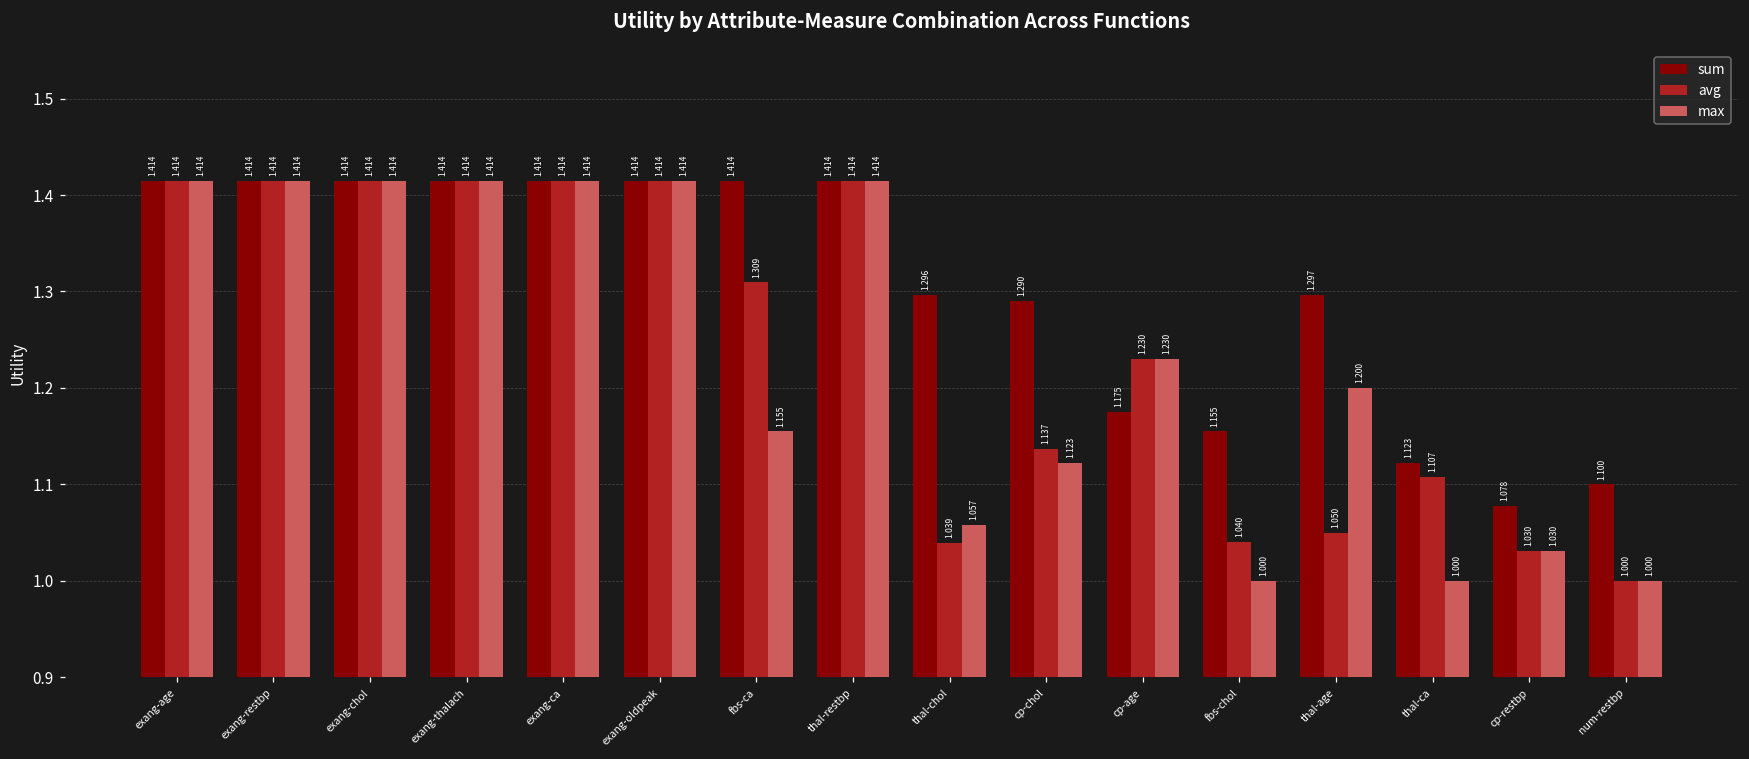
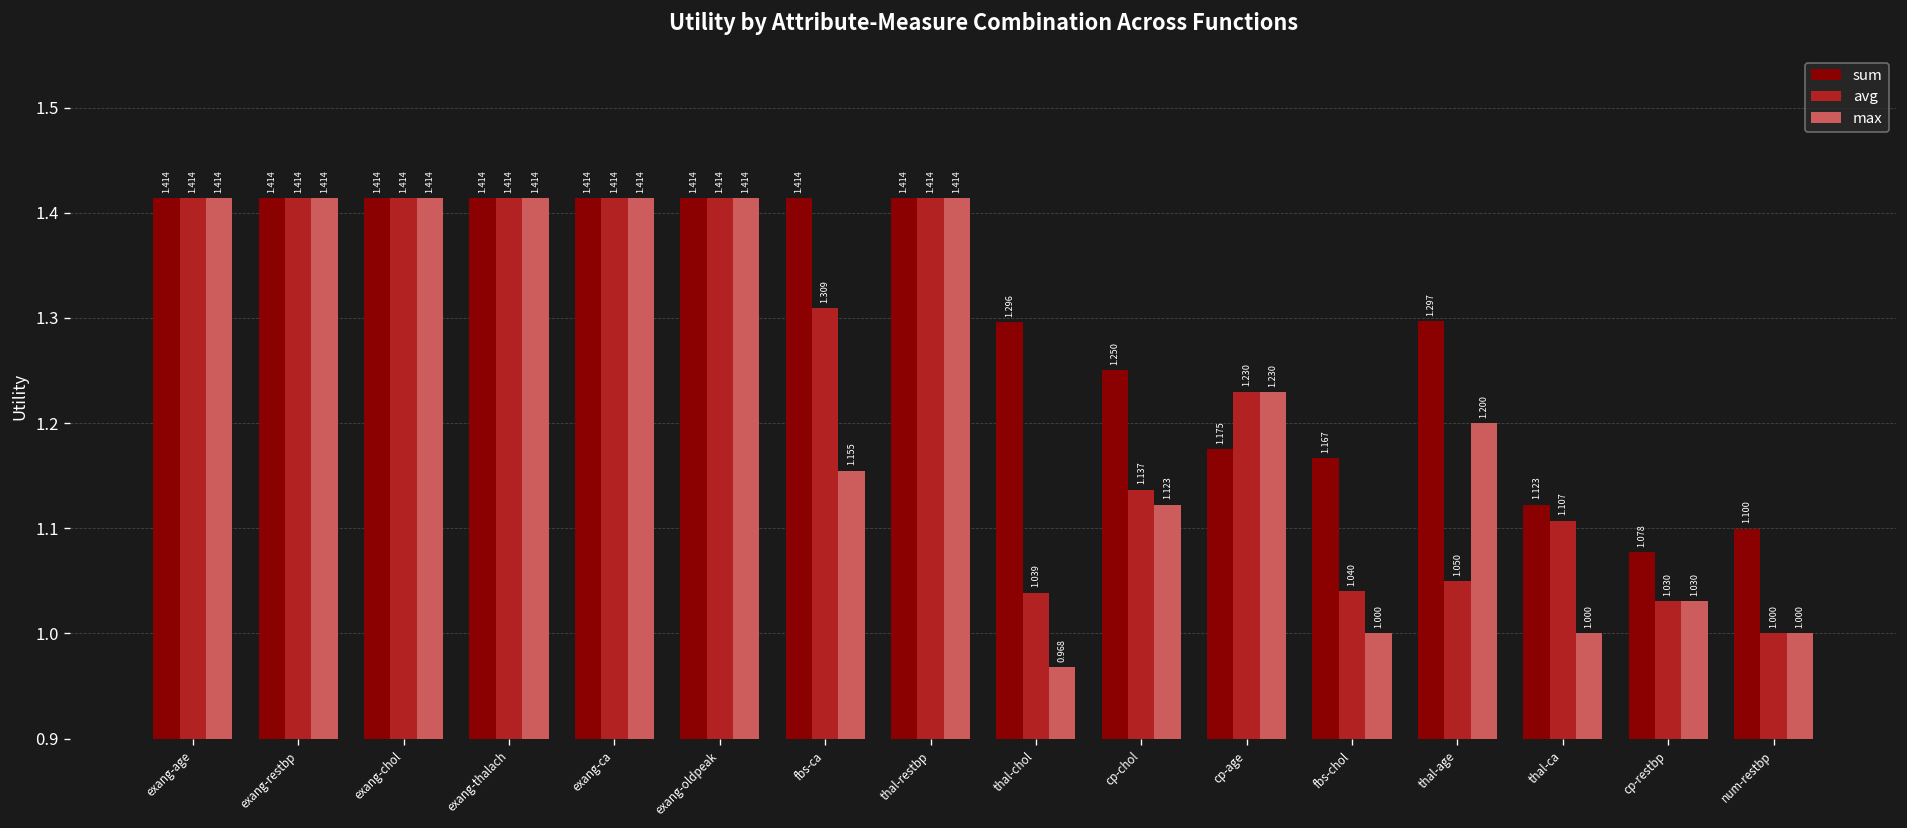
max, thal-chol: 1.057 -> 0.968
sum, cp-chol: 1.290 -> 1.250
sum, fbs-chol: 1.155 -> 1.167
